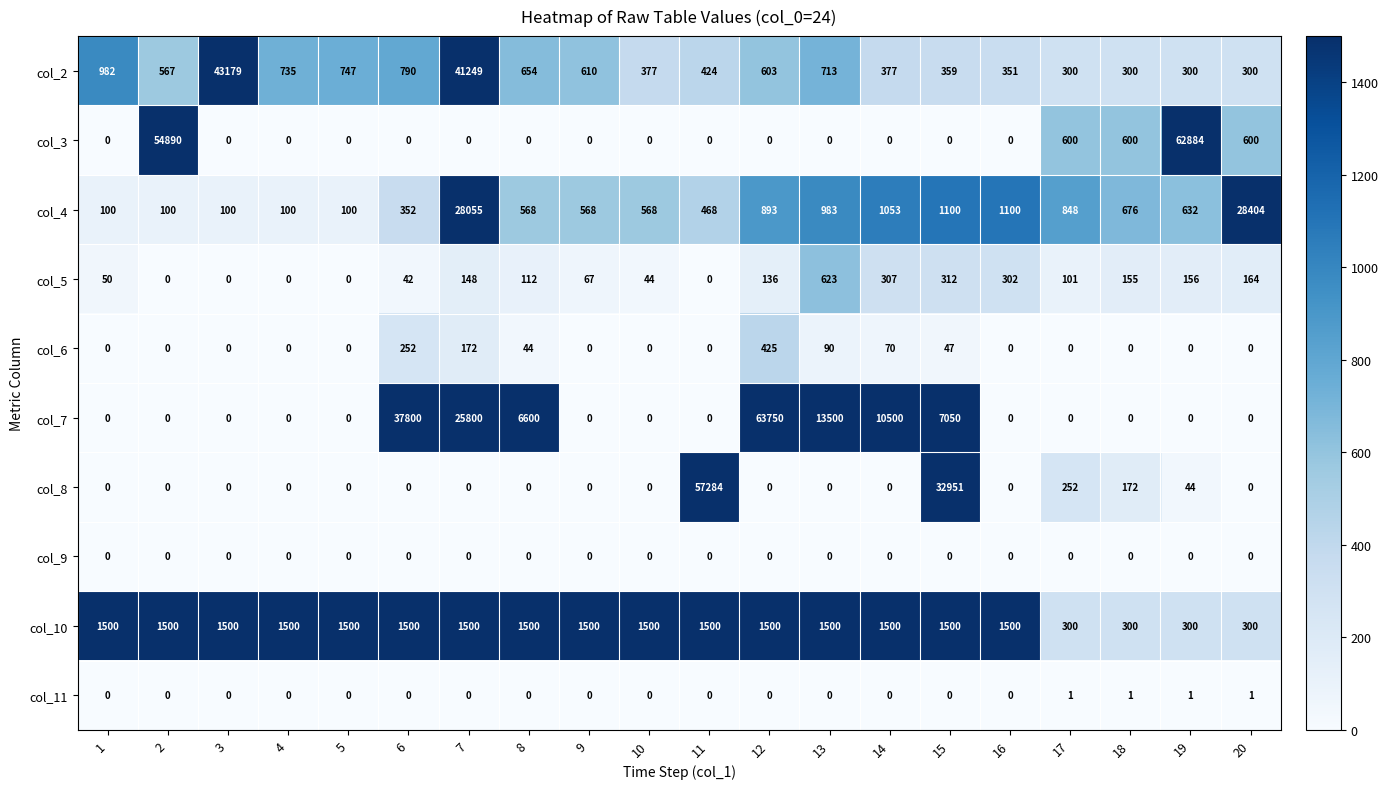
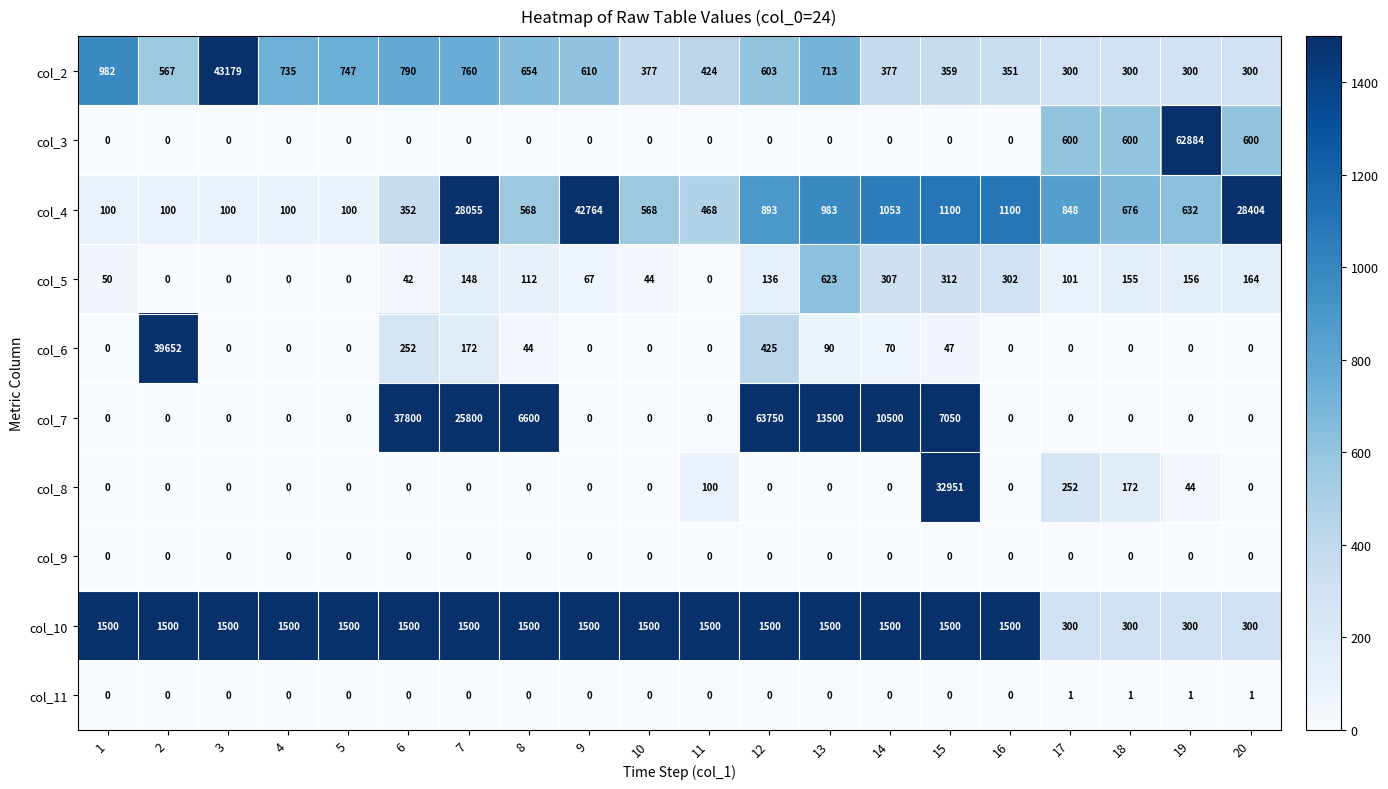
col_2, 7: 41249 -> 760
col_3, 2: 54890 -> 0
col_4, 9: 568 -> 42764
col_6, 2: 0 -> 39652
col_8, 11: 57284 -> 100
